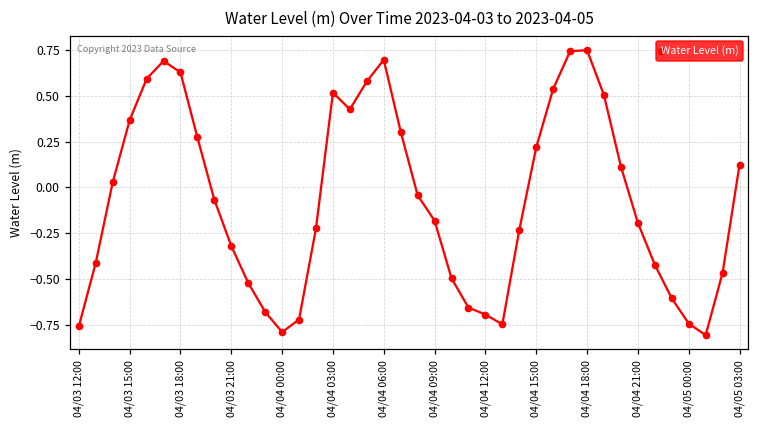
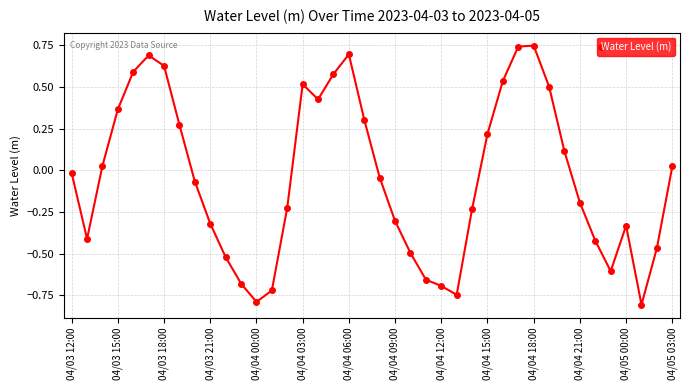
04/03 12:00: -0.76 -> -0.02
04/04 09:00: -0.18 -> -0.30
04/05 00:00: -0.74 -> -0.33
04/05 03:00: 0.12 -> 0.02
